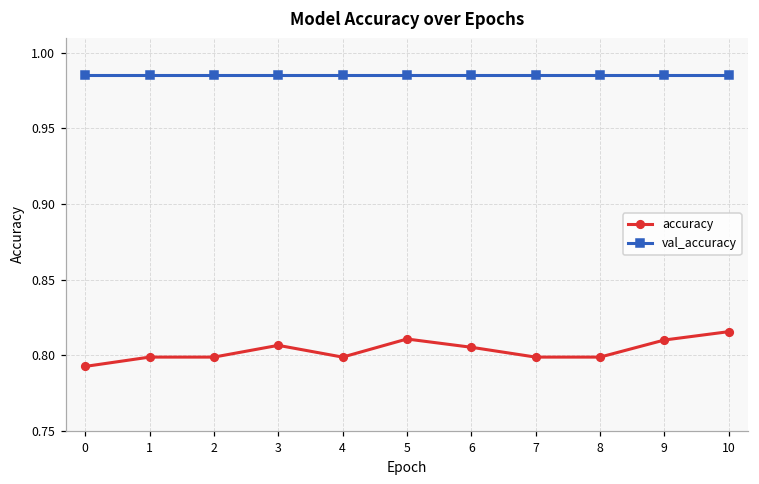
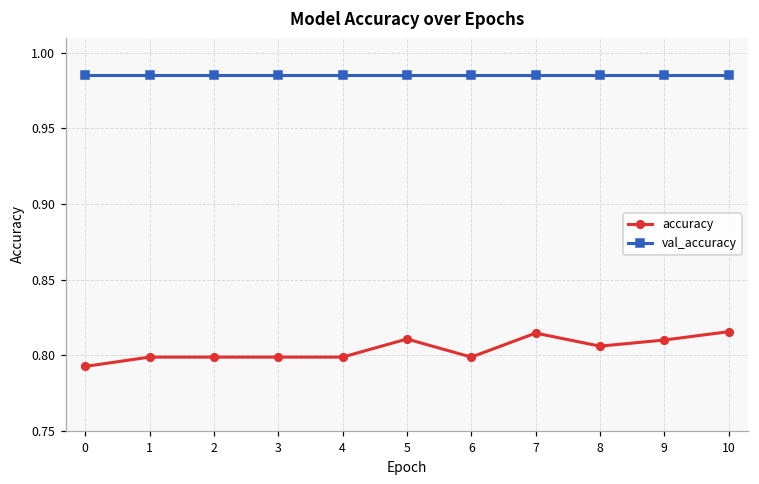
accuracy, 3: 0.807 -> 0.799
accuracy, 6: 0.805 -> 0.799
accuracy, 7: 0.799 -> 0.815
accuracy, 8: 0.799 -> 0.806
